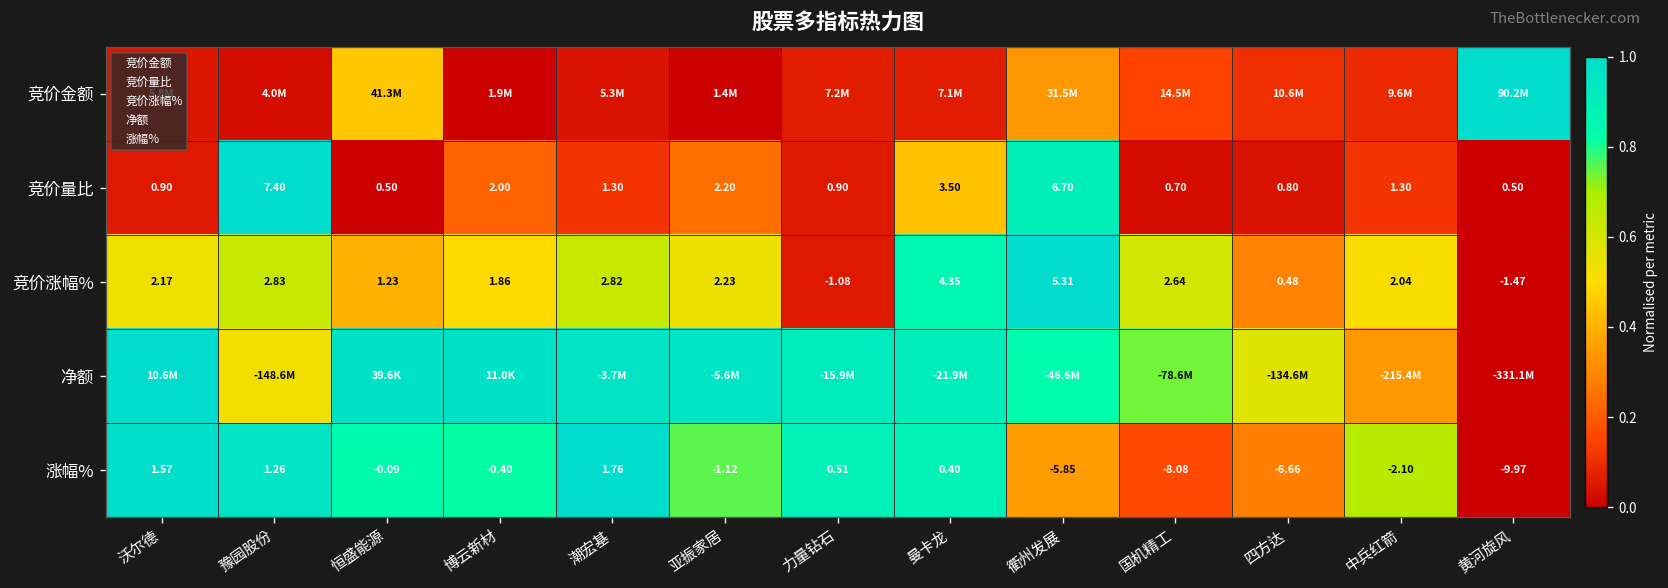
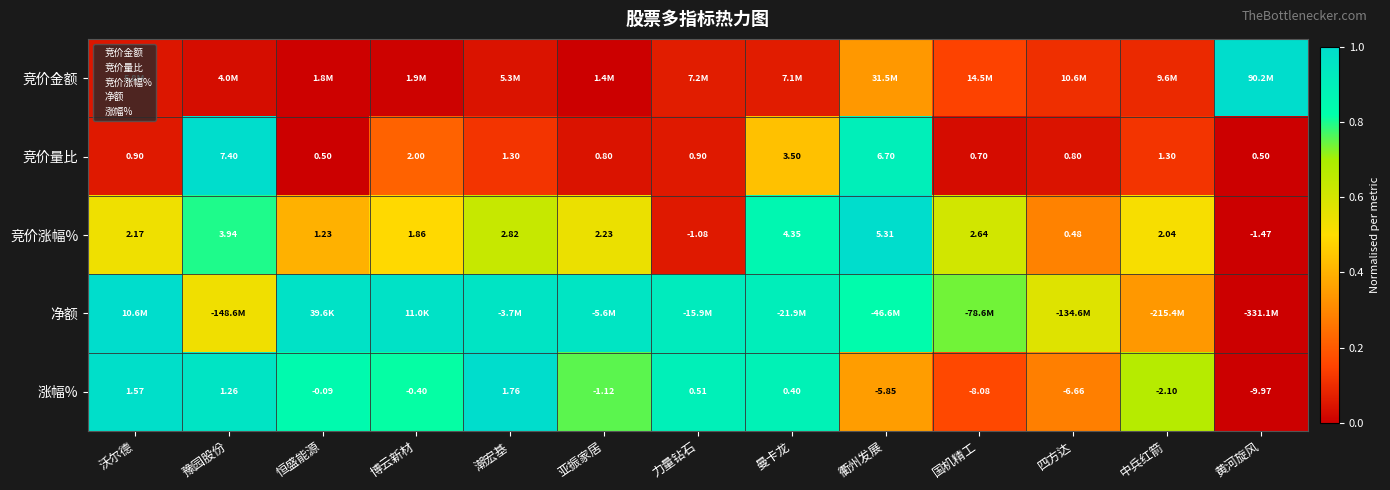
竞价金额, 恒盛能源: 41.3M -> 1.8M
竞价量比, 亚振家居: 2.20 -> 0.80
竞价涨幅%, 豫园股份: 2.83 -> 3.94
